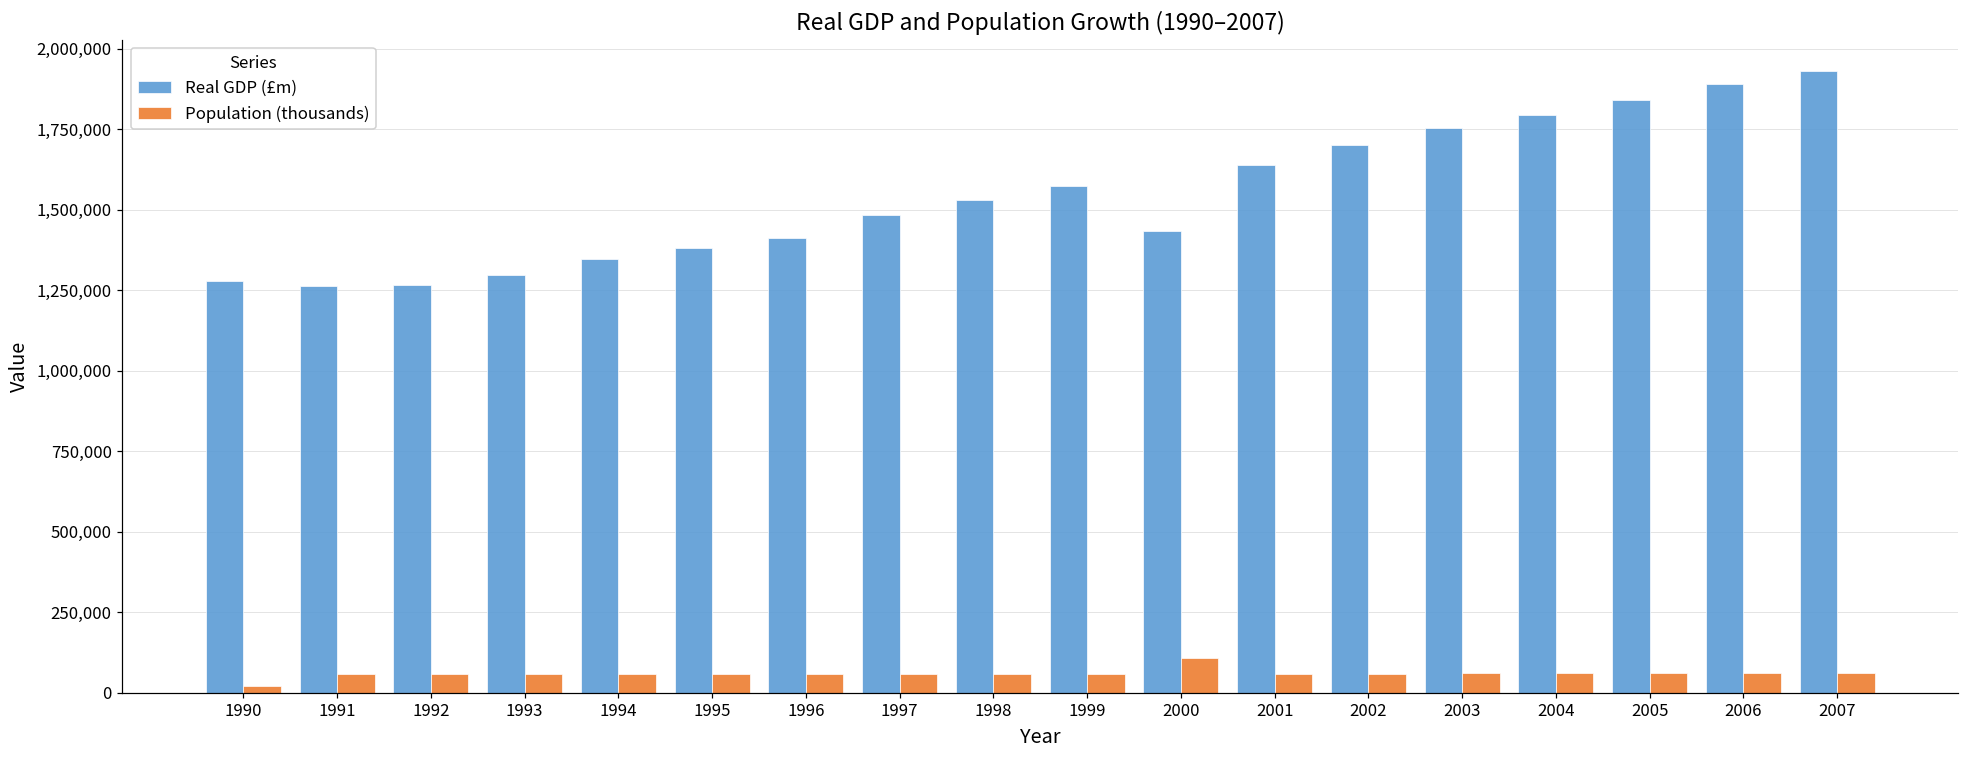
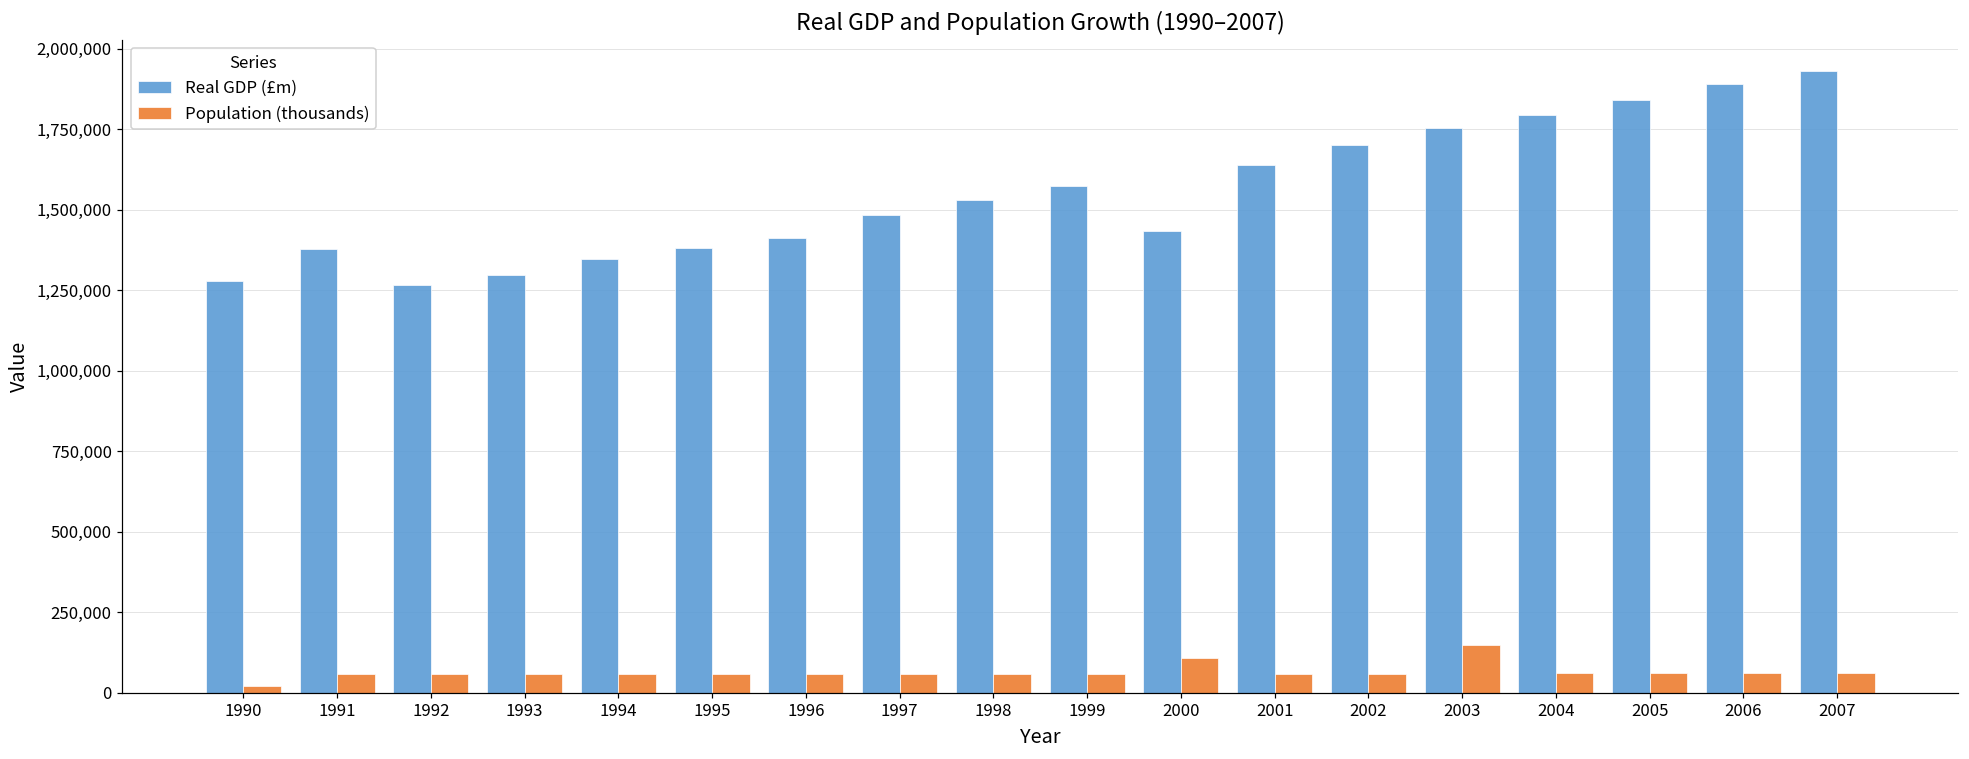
Real GDP (£m), 1991: 1,260,000 -> 1,380,000
Population (thousands), 2003: 60,000 -> 150,000
